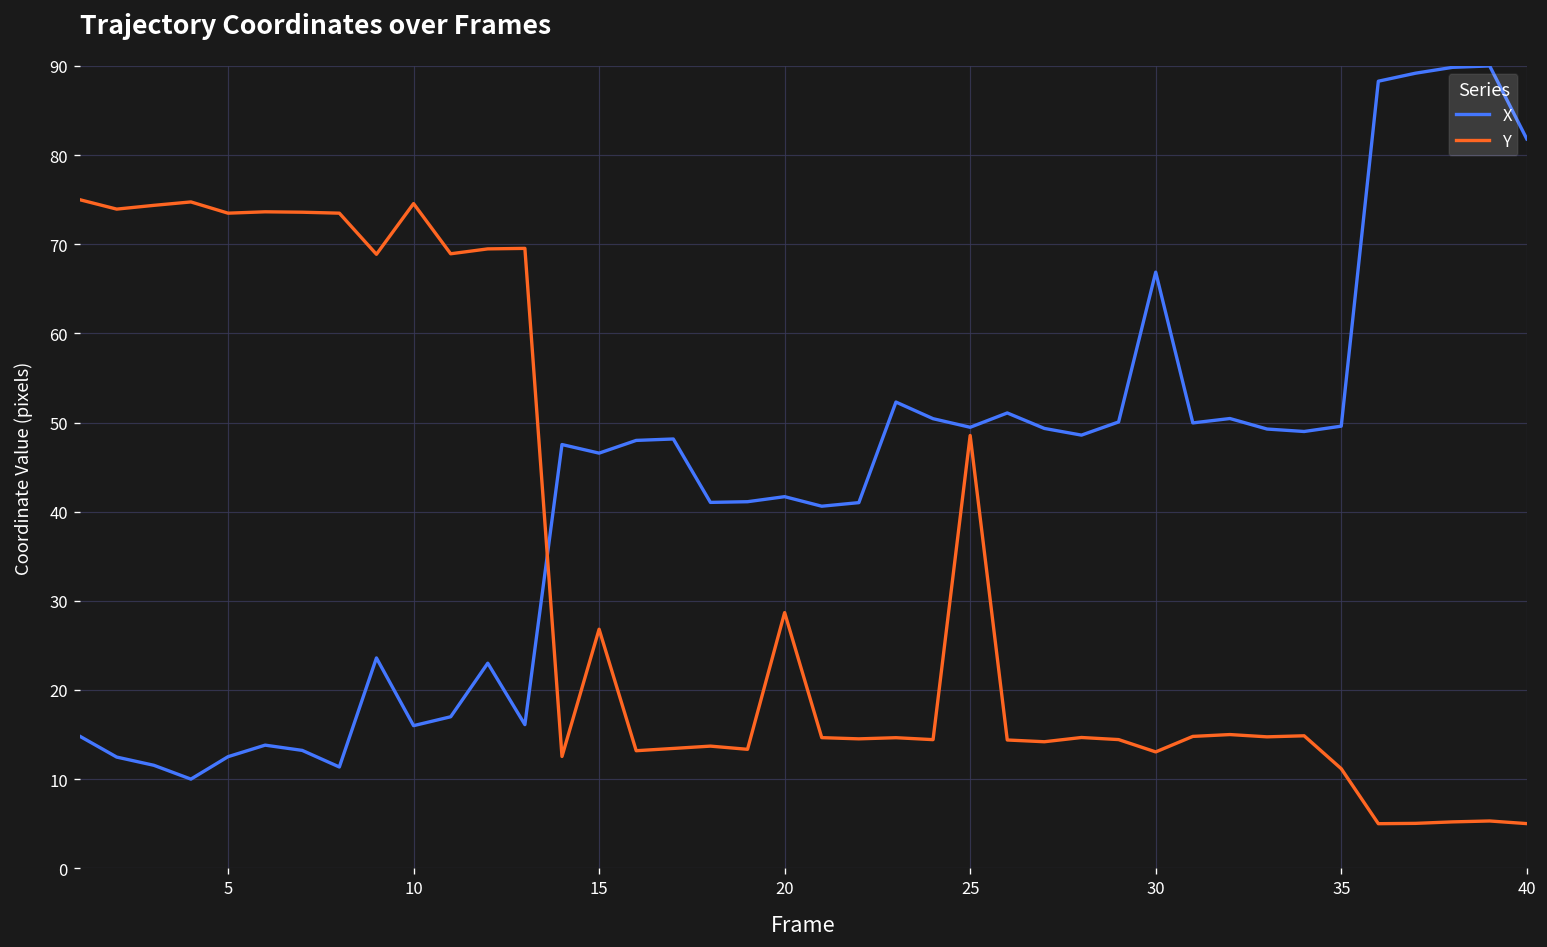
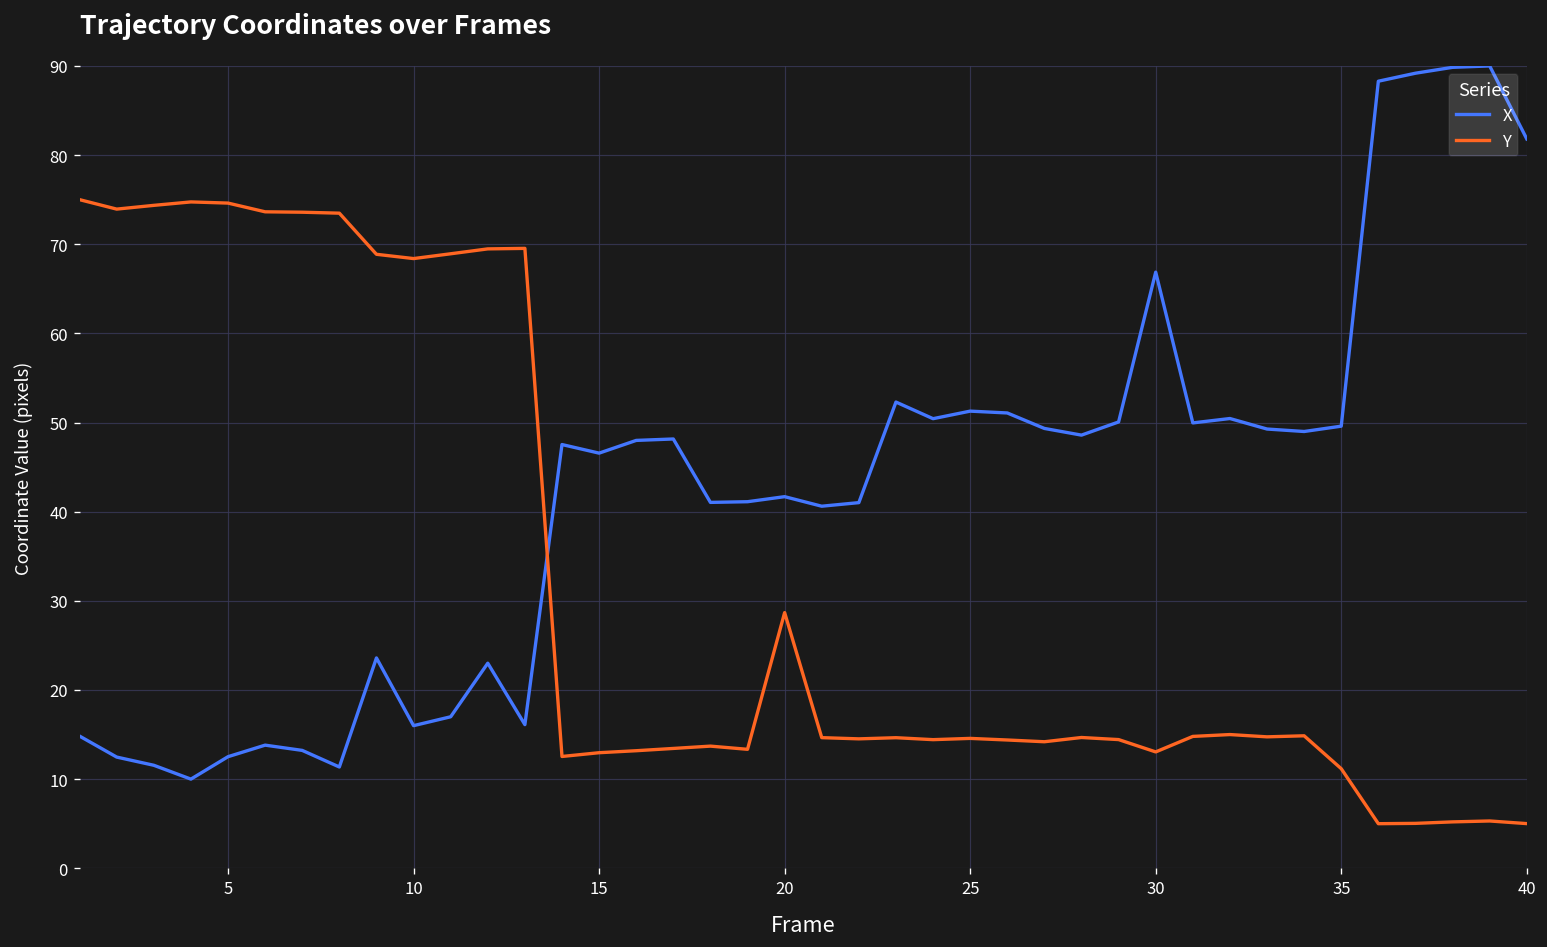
Y, 5: 73 -> 75
Y, 10: 75 -> 68
Y, 15: 27 -> 13
X, 25: 49 -> 51
Y, 25: 49 -> 15
